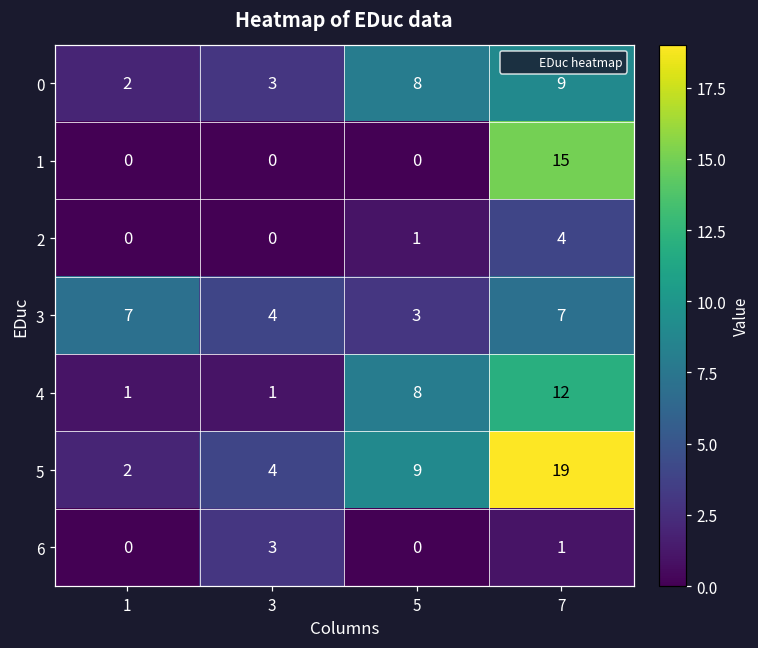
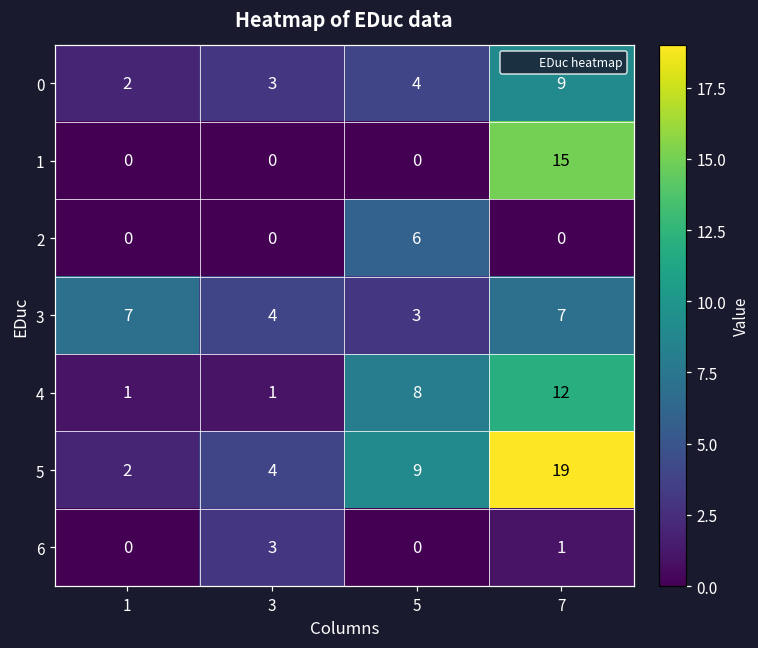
0, 5: 8 -> 4
2, 5: 1 -> 6
2, 7: 4 -> 0
